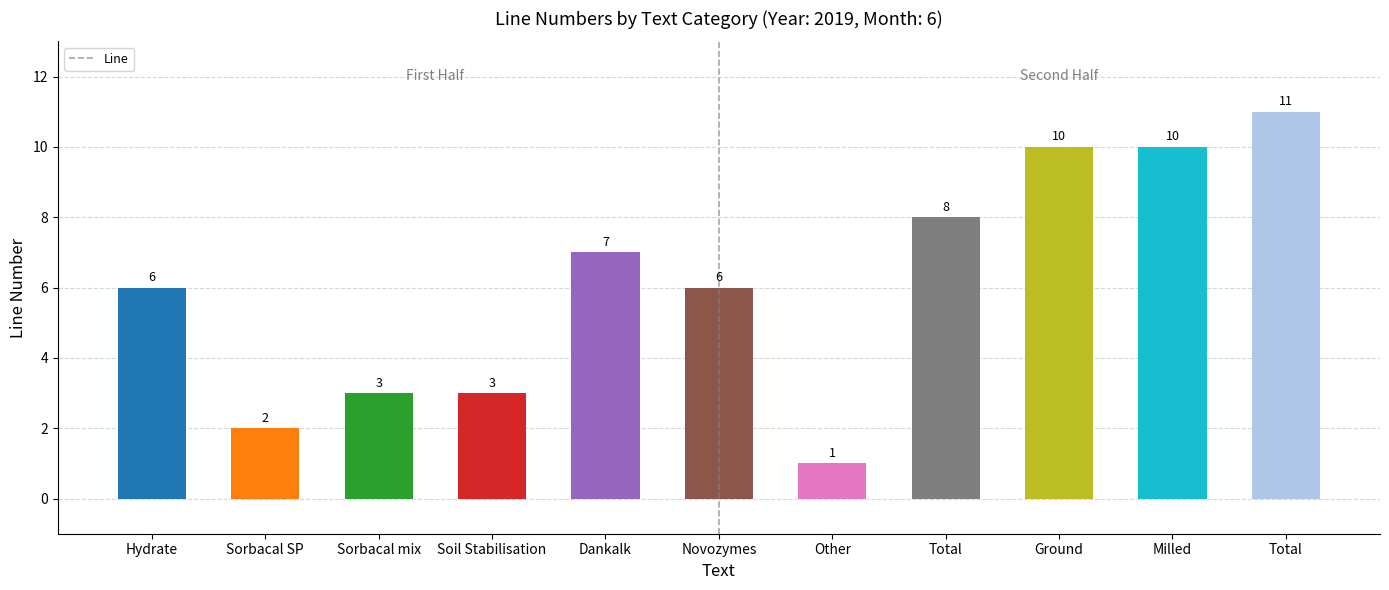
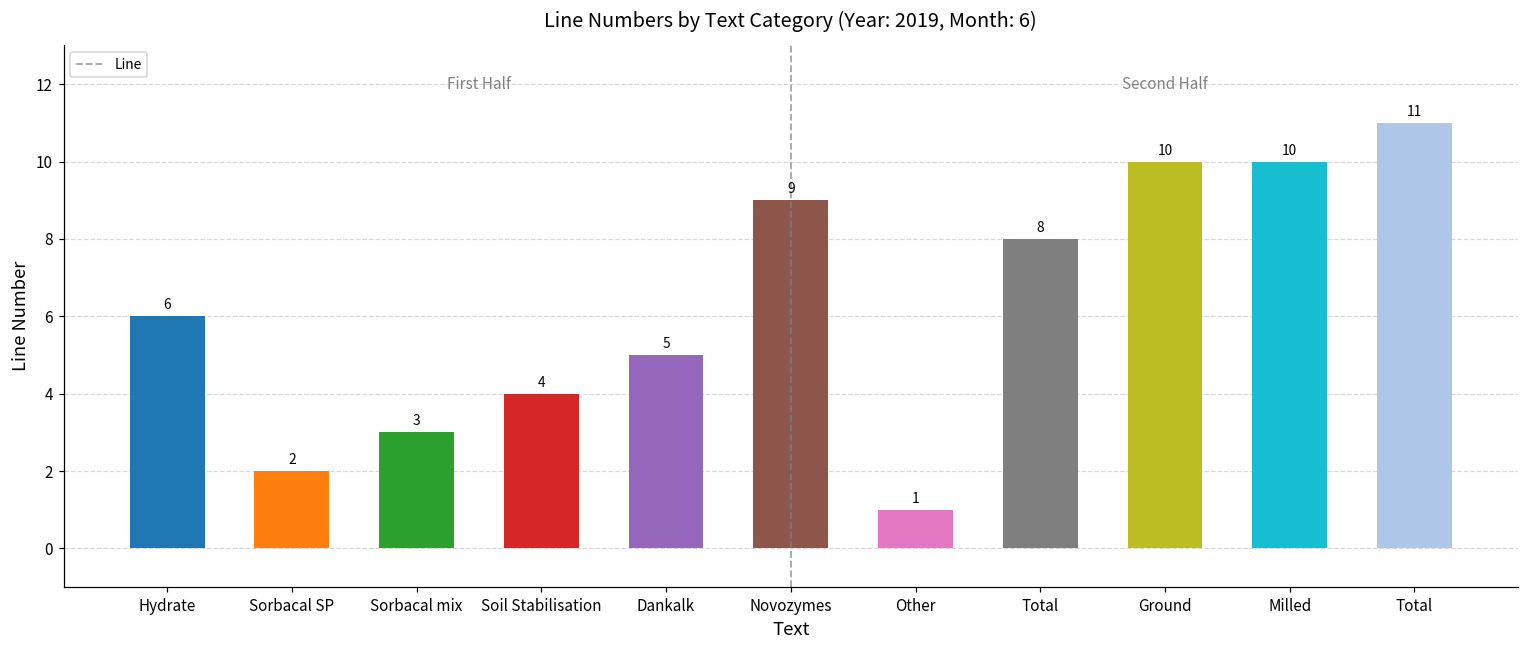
Soil Stabilisation: 3 -> 4
Dankalk: 7 -> 5
Novozymes: 6 -> 9
